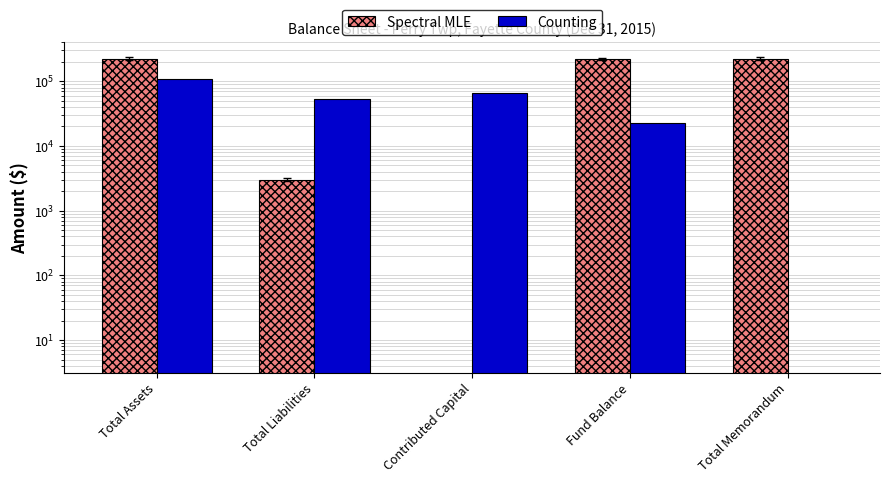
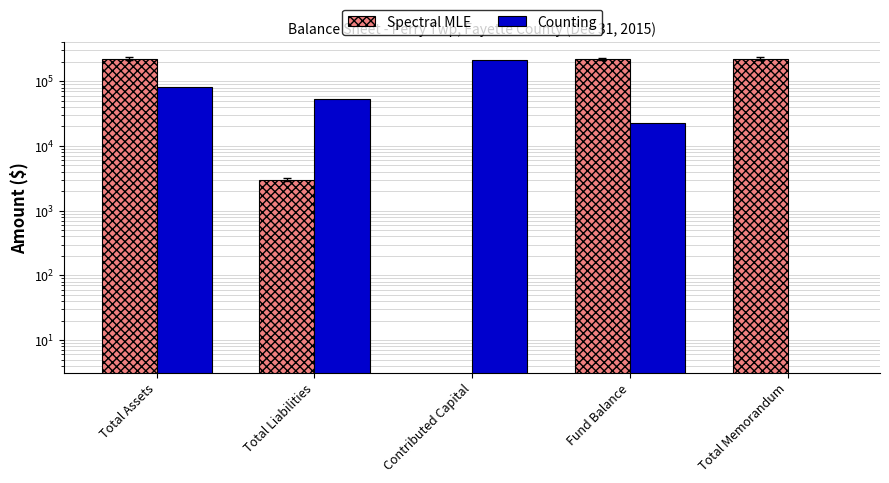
Counting, Total Assets: 110000 -> 80000
Counting, Contributed Capital: 70000 -> 210000
